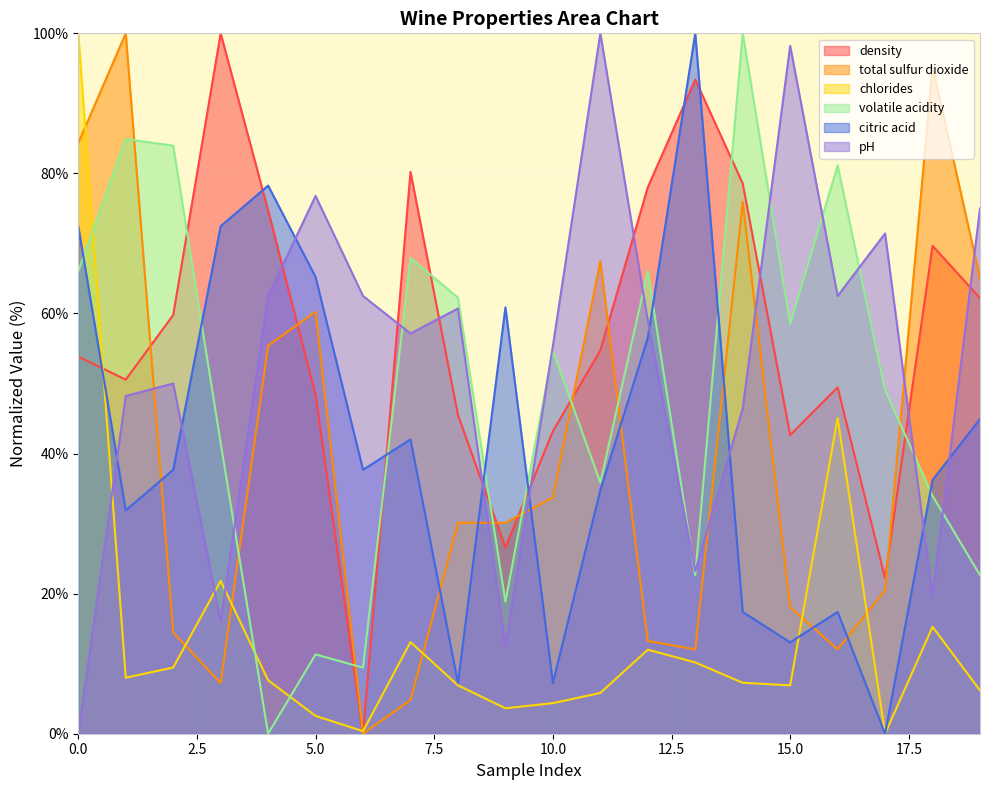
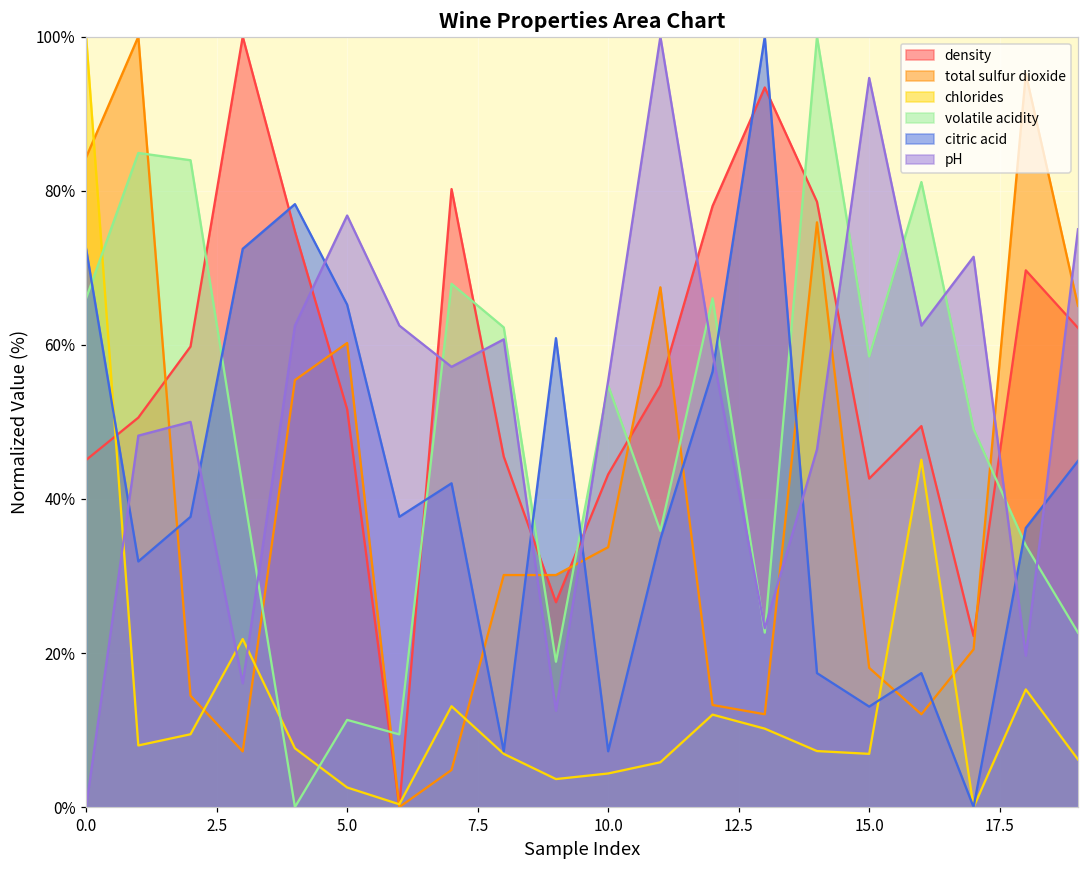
density, 0.0: 54% -> 45%
density, 5.0: 48% -> 52%
pH, 15.0: 98% -> 95%
